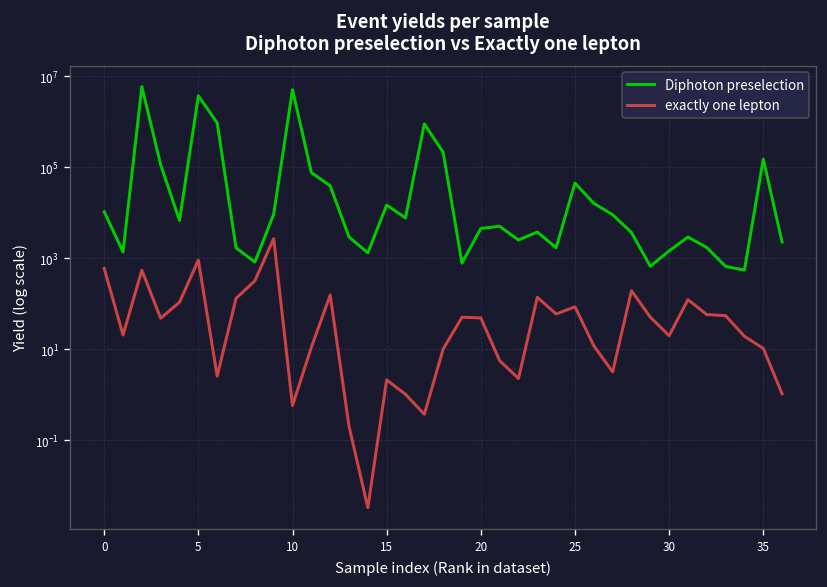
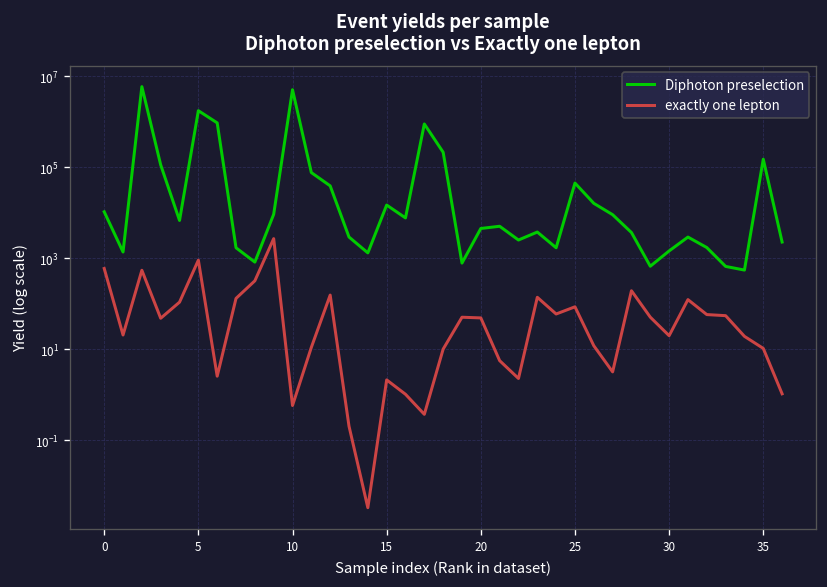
Diphoton preselection, 5: 4000000 -> 2000000
